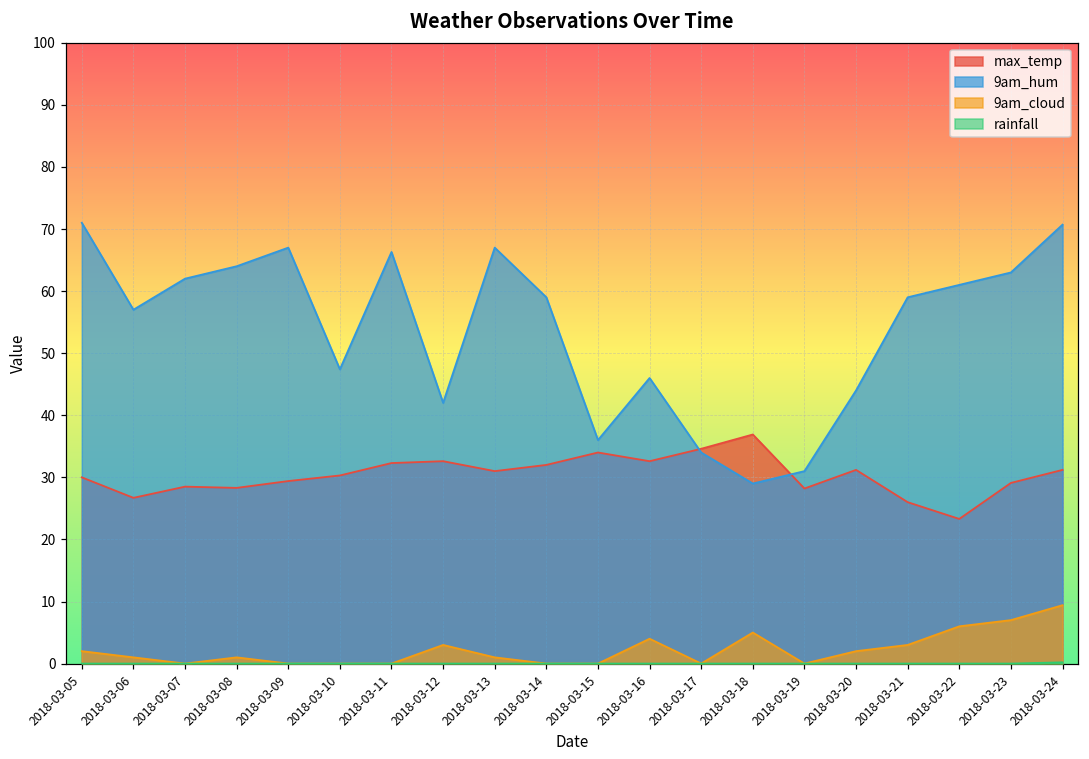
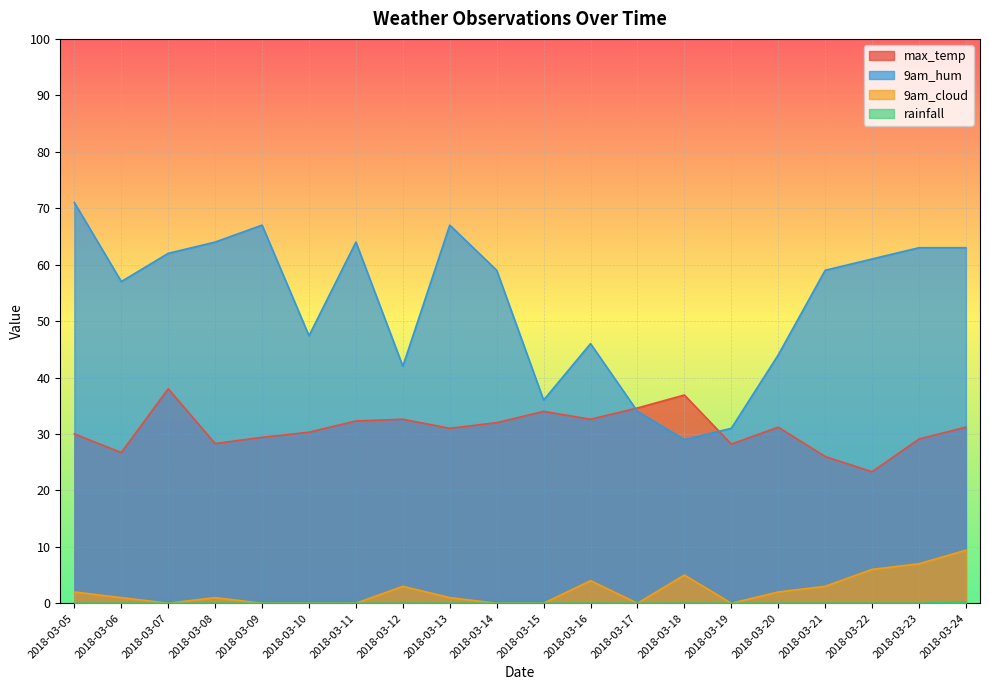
max_temp, 2018-03-07: 29 -> 38
9am_hum, 2018-03-11: 66 -> 64
9am_hum, 2018-03-24: 71 -> 63
